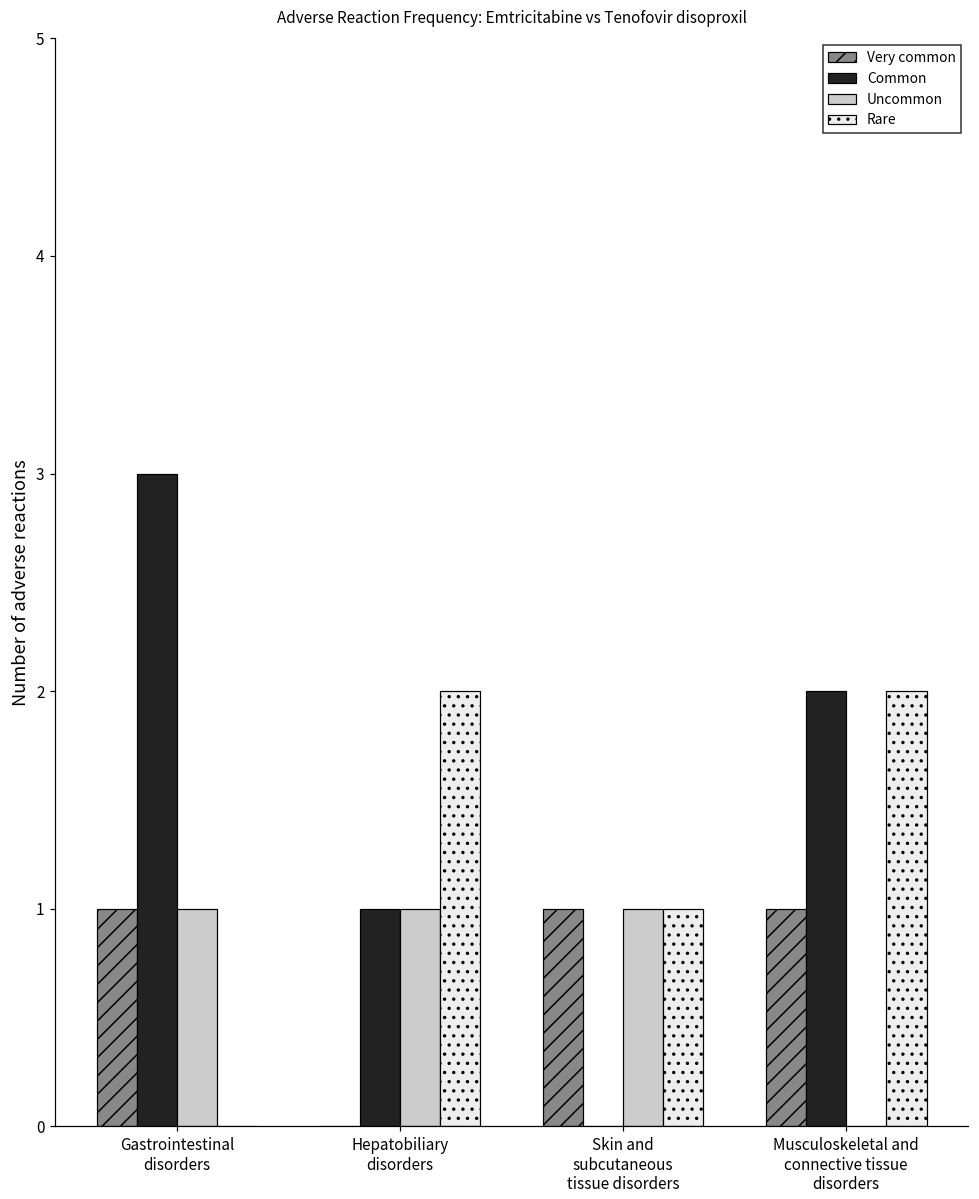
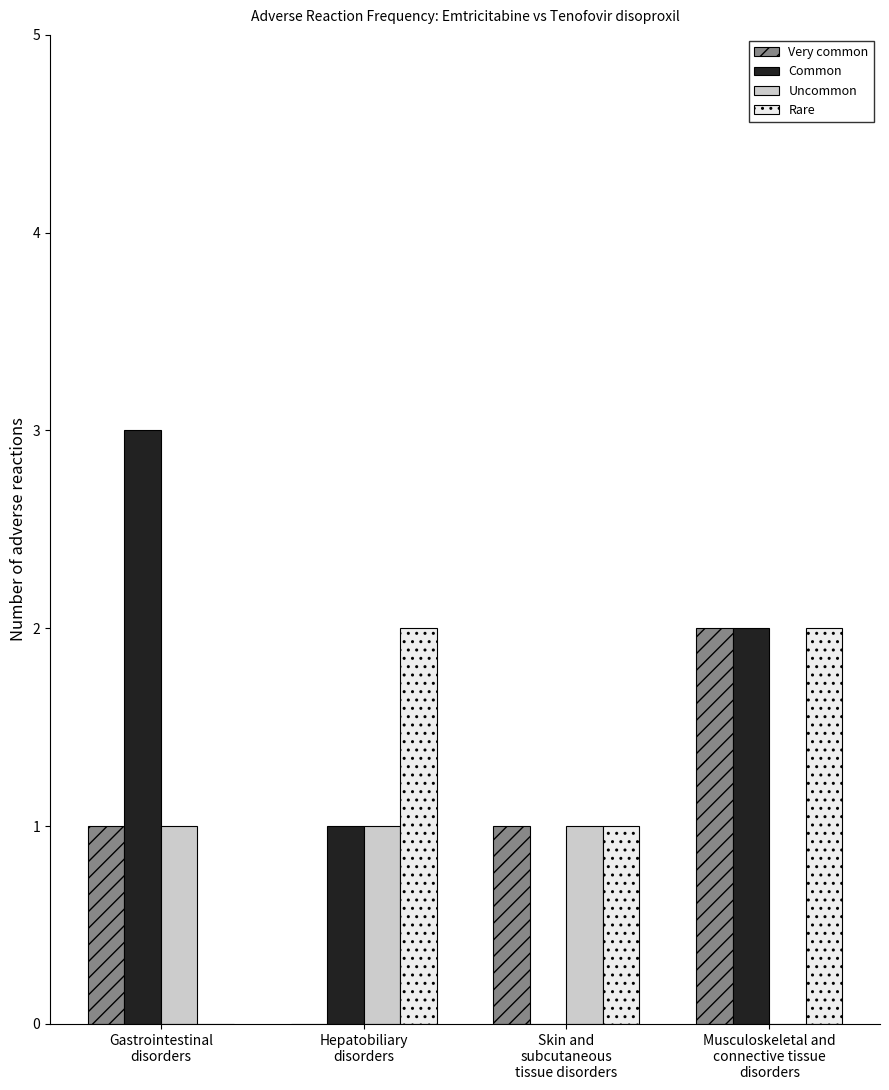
Very common, Musculoskeletal and connective tissue disorders: 1 -> 2
